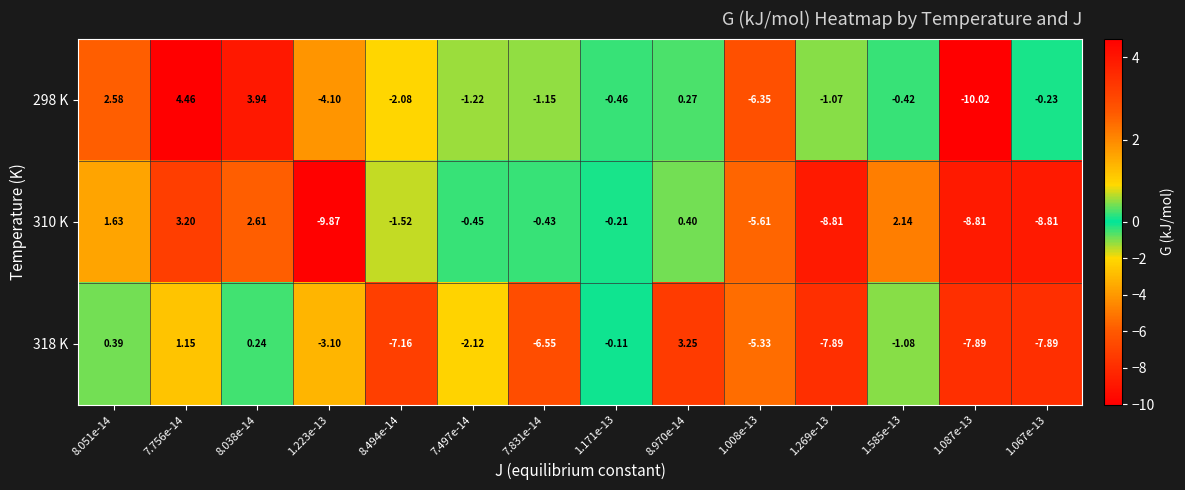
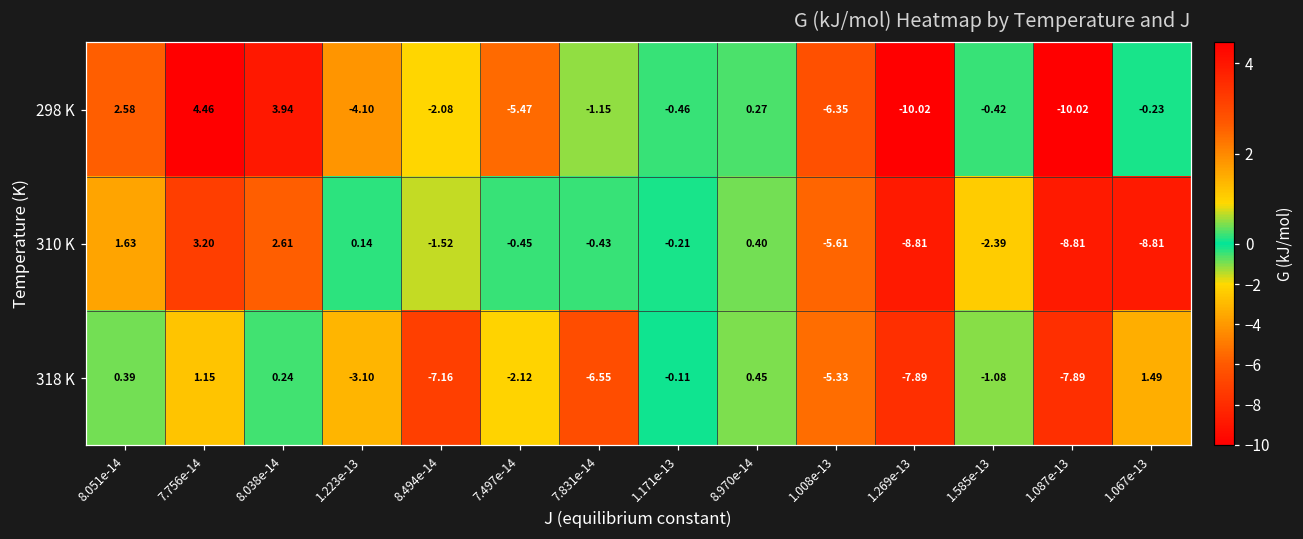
298 K, 7.497e-14: -1.22 -> -5.47
298 K, 1.269e-13: -1.07 -> -10.02
310 K, 1.223e-13: -9.87 -> 0.14
310 K, 1.585e-13: 2.14 -> -2.39
318 K, 8.970e-14: 3.25 -> 0.45
318 K, 1.067e-13: -7.89 -> 1.49
